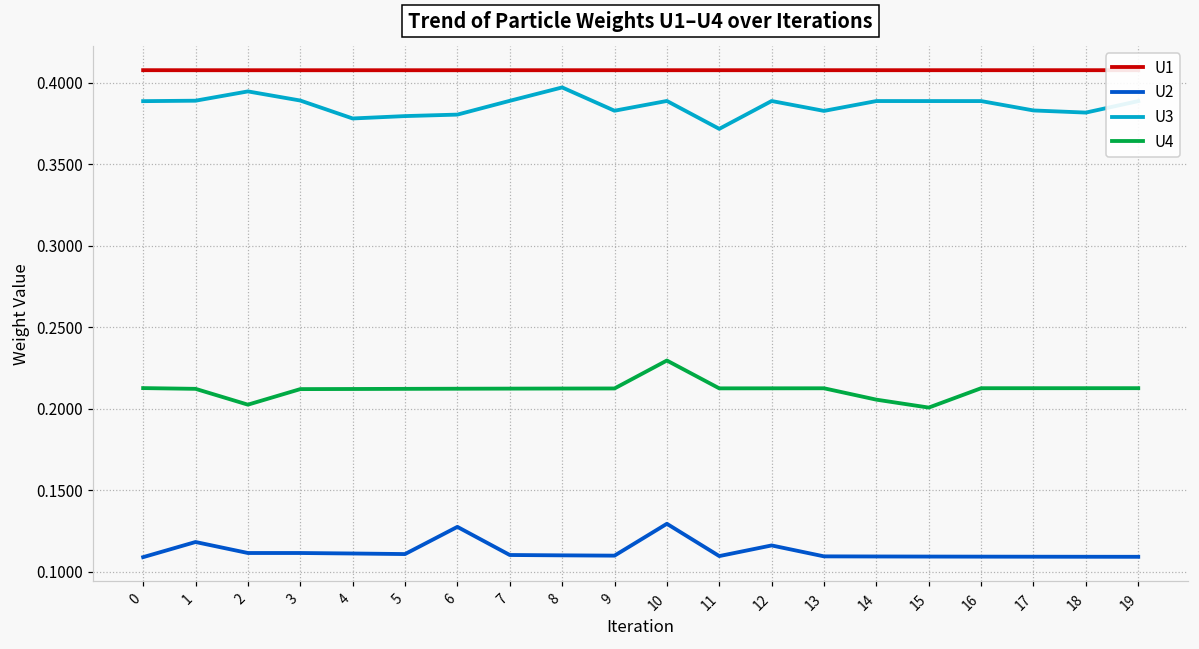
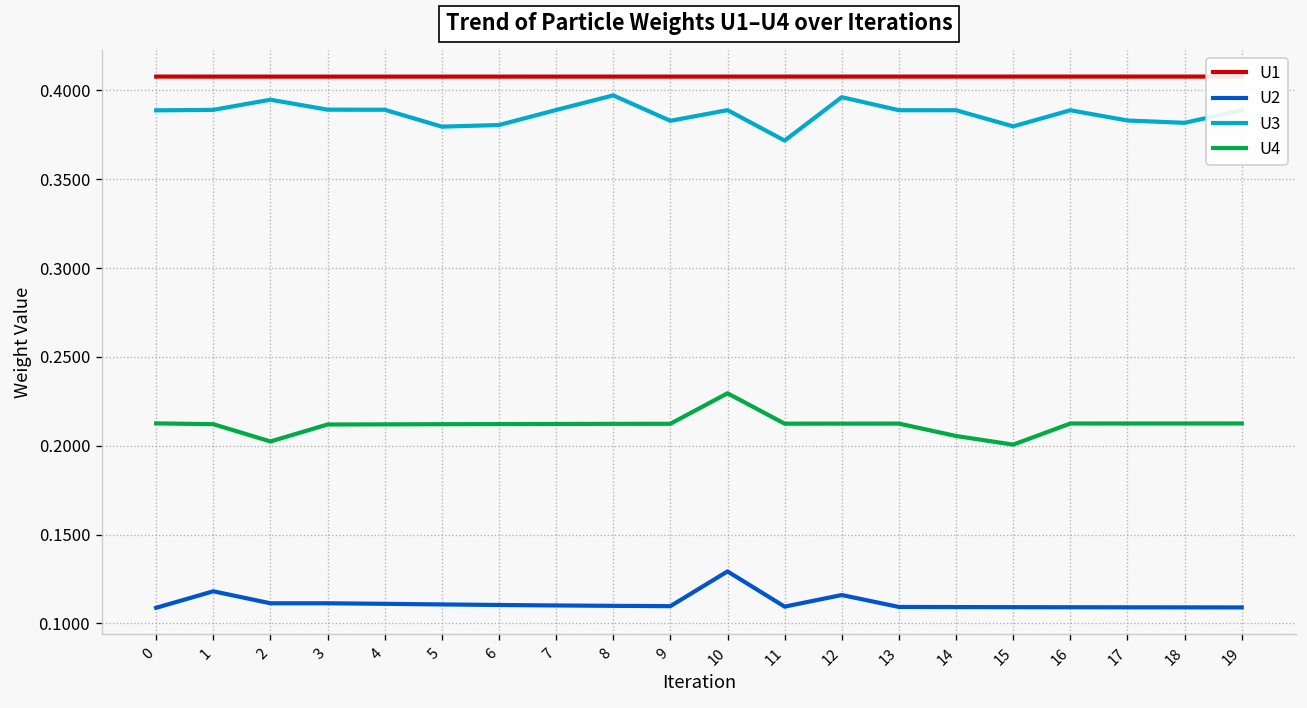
U3, 4: 0.378 -> 0.389
U2, 6: 0.127 -> 0.110
U3, 12: 0.389 -> 0.396
U3, 13: 0.383 -> 0.389
U3, 15: 0.389 -> 0.380
